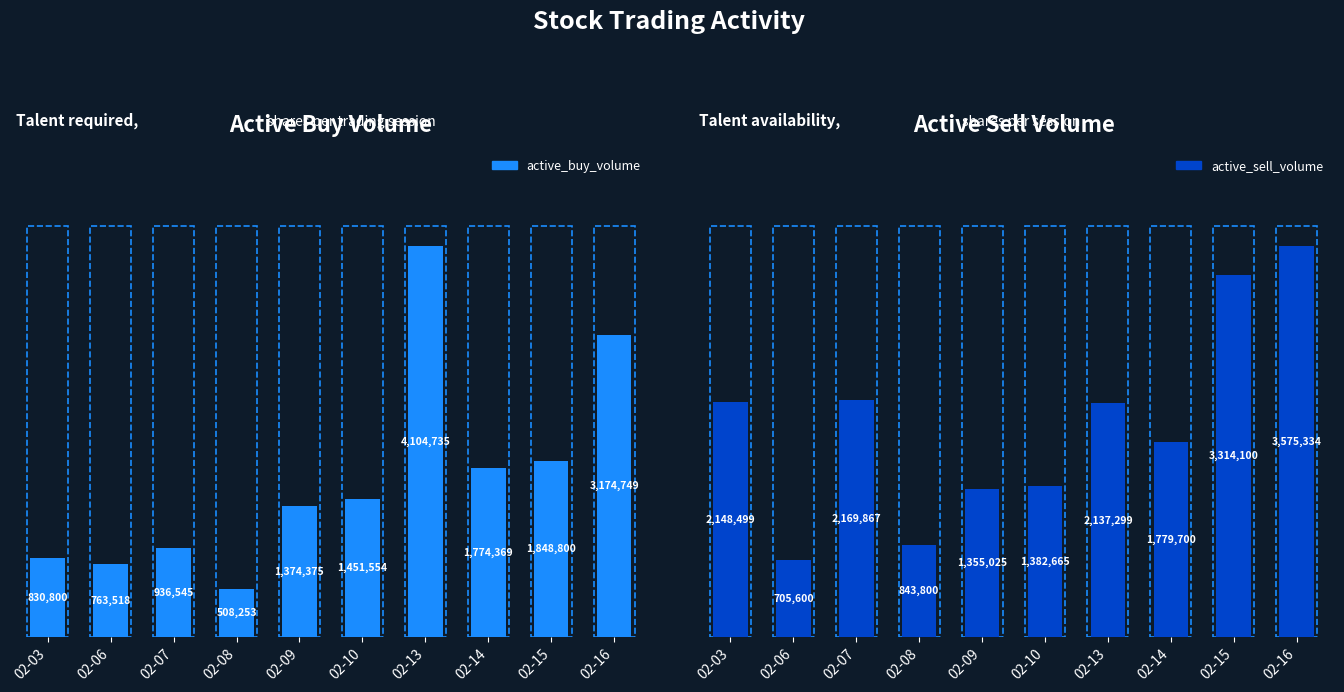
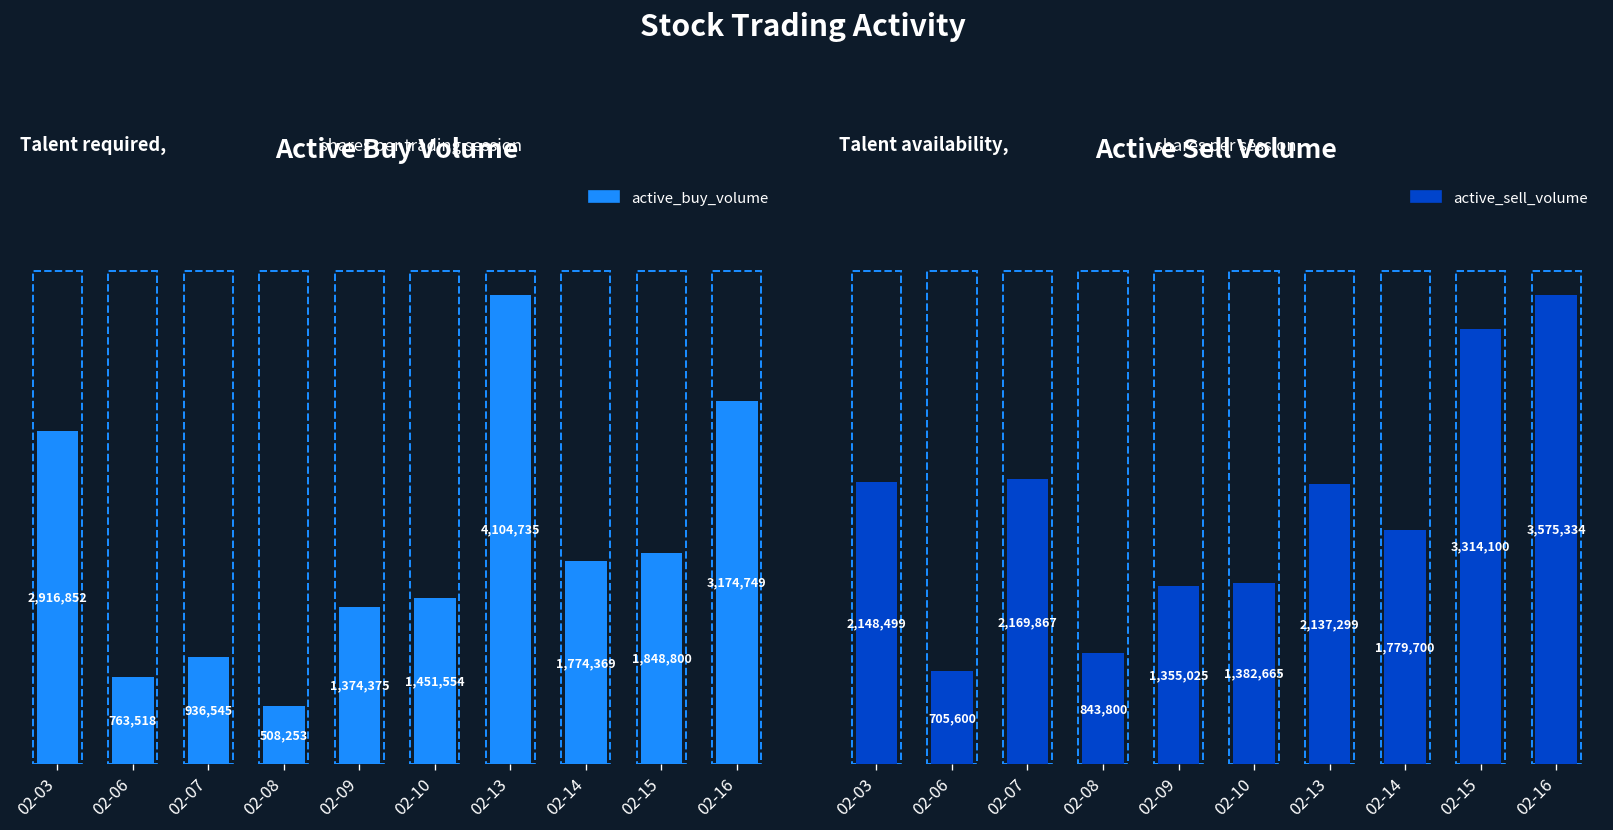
Active Buy Volume, 02-03: 830,800 -> 2,916,852
